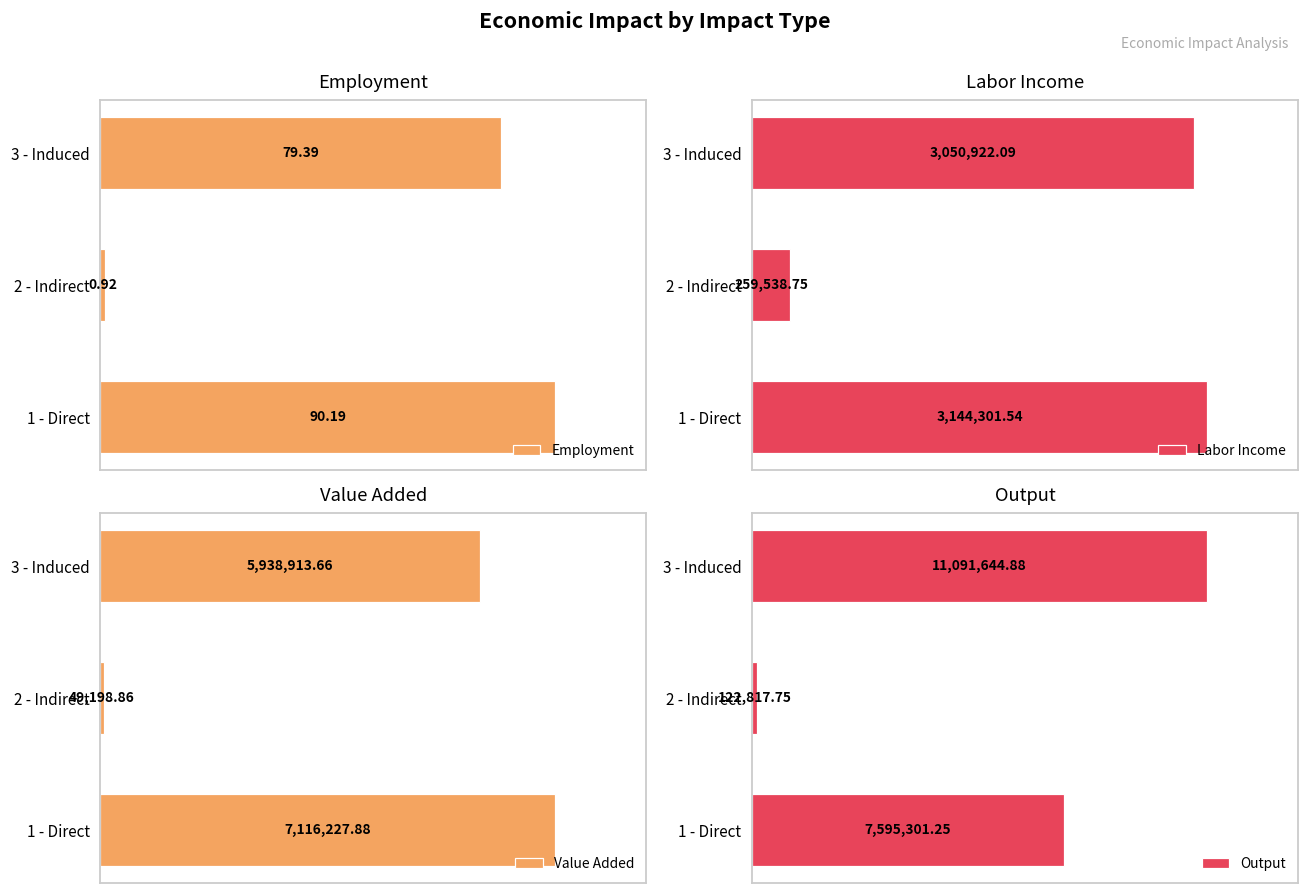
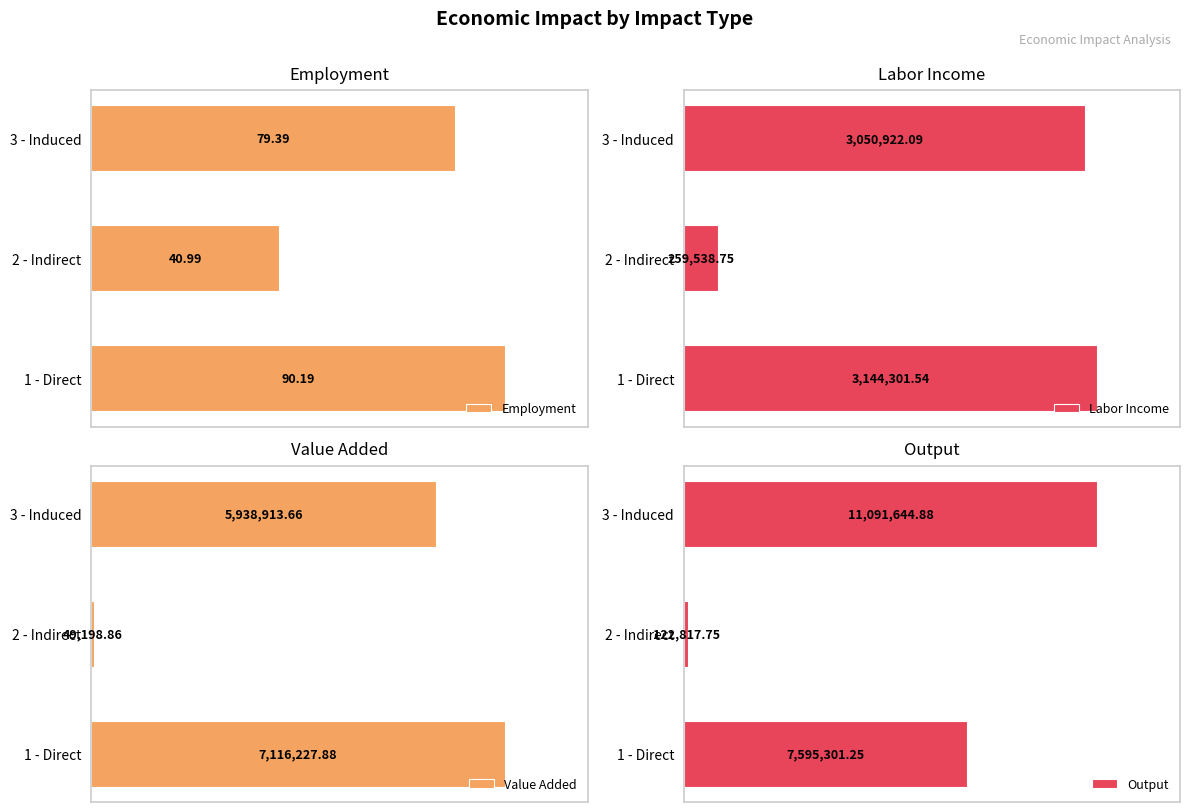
Employment, 2 - Indirect: 0.92 -> 40.99
